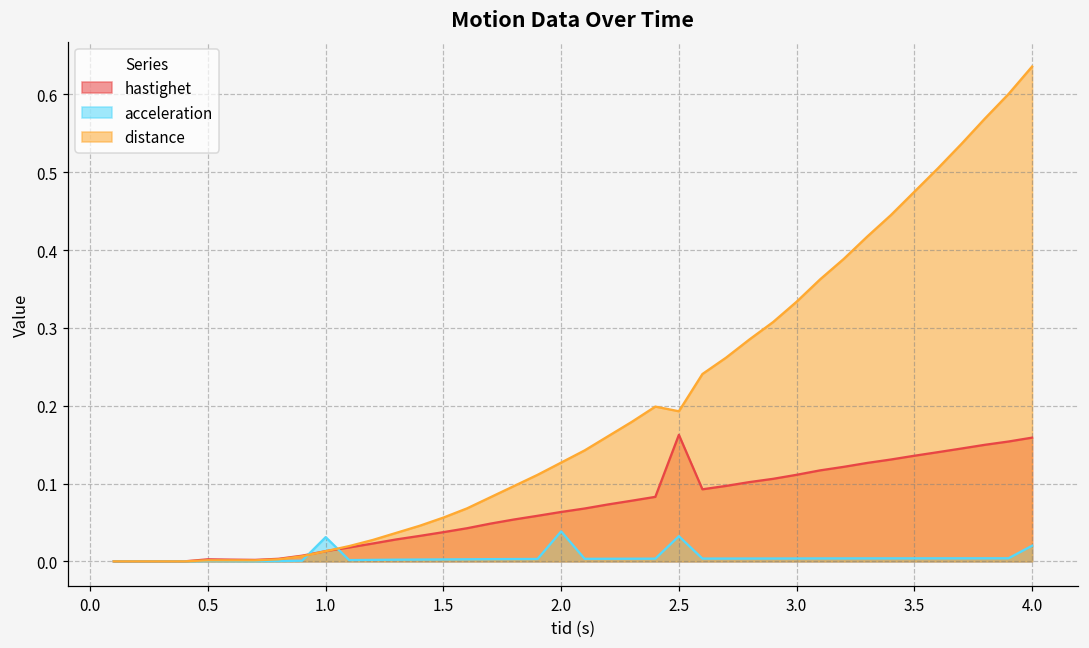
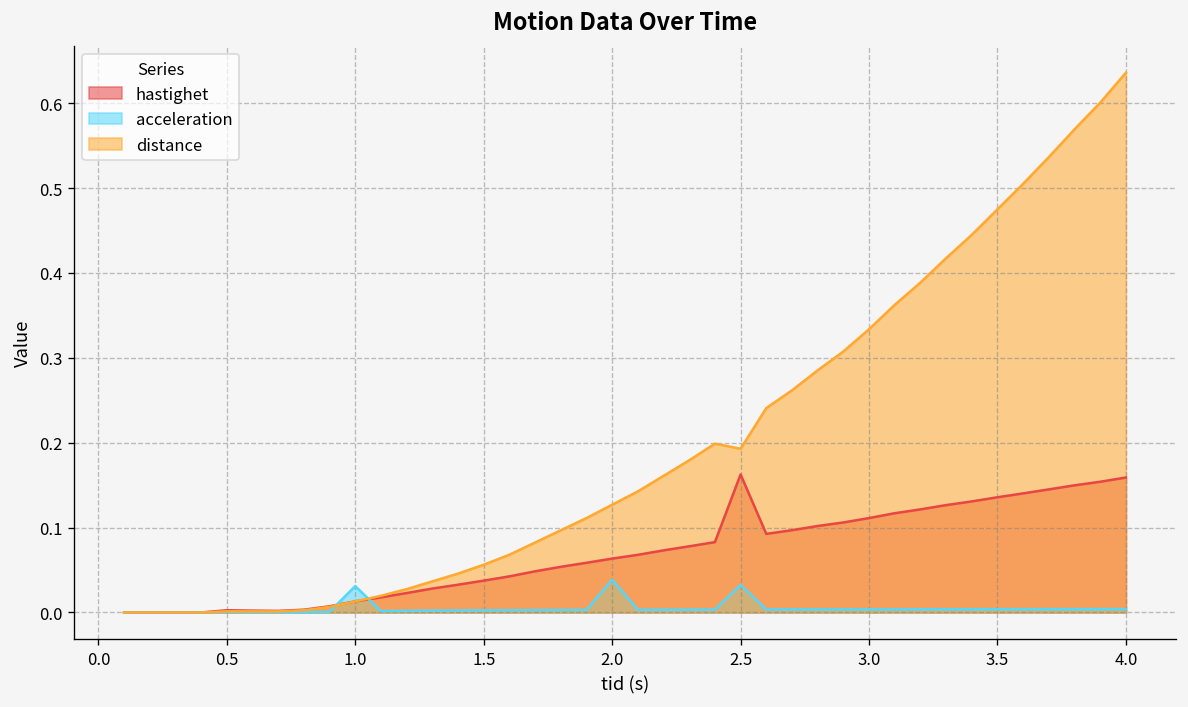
acceleration, 4.0: 0.02 -> 0.00
